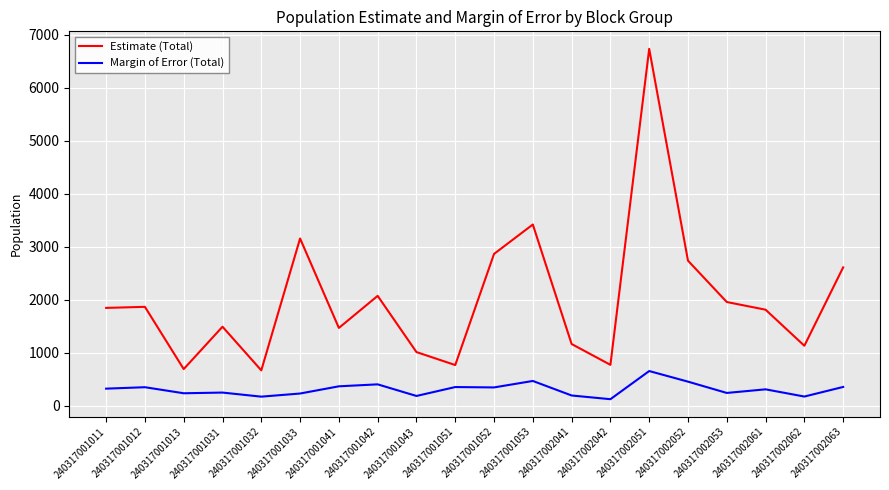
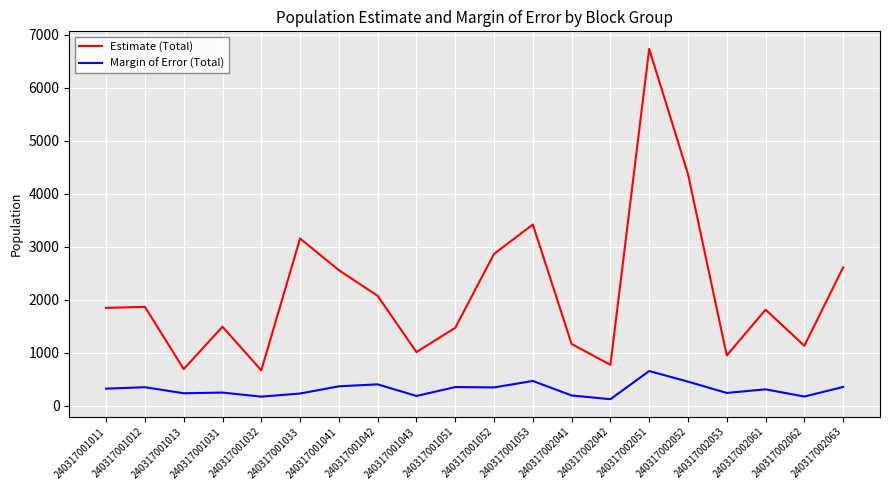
Estimate (Total), 240317001041: 1500 -> 2600
Estimate (Total), 240317001051: 800 -> 1500
Estimate (Total), 240317002052: 2700 -> 4400
Estimate (Total), 240317002053: 2000 -> 1000
